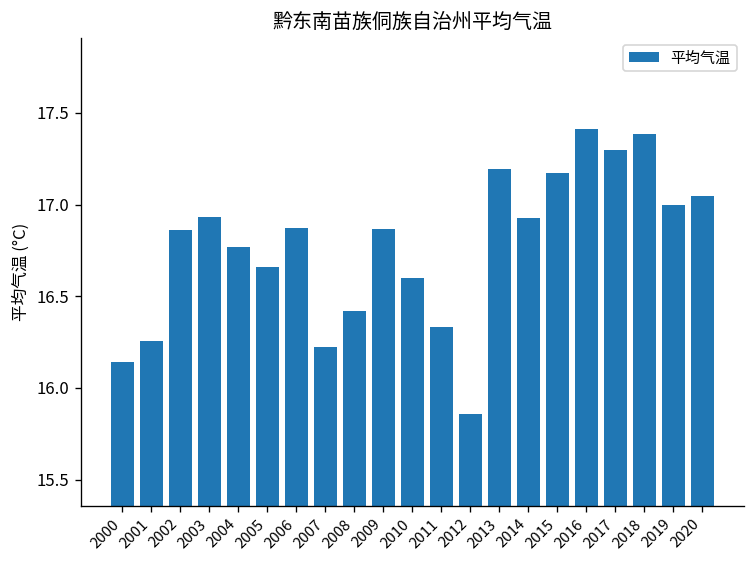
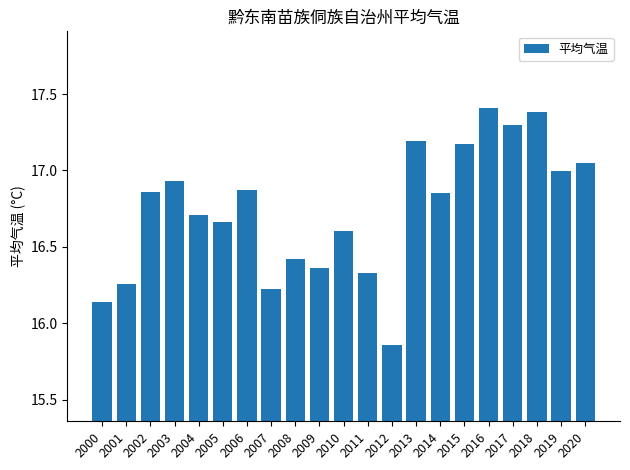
2004: 16.77 -> 16.71
2009: 16.87 -> 16.36
2014: 16.92 -> 16.86
